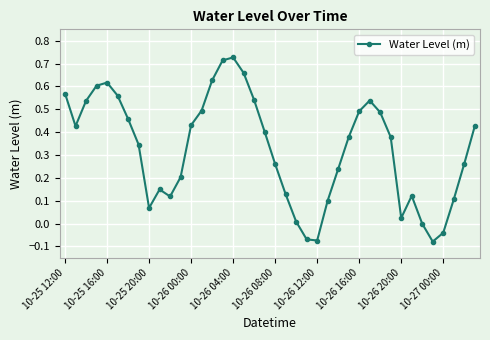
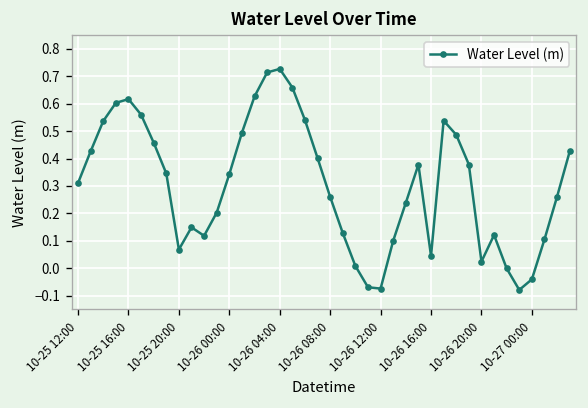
10-25 12:00: 0.57 -> 0.31
10-26 00:00: 0.43 -> 0.34
10-26 16:00: 0.49 -> 0.04
